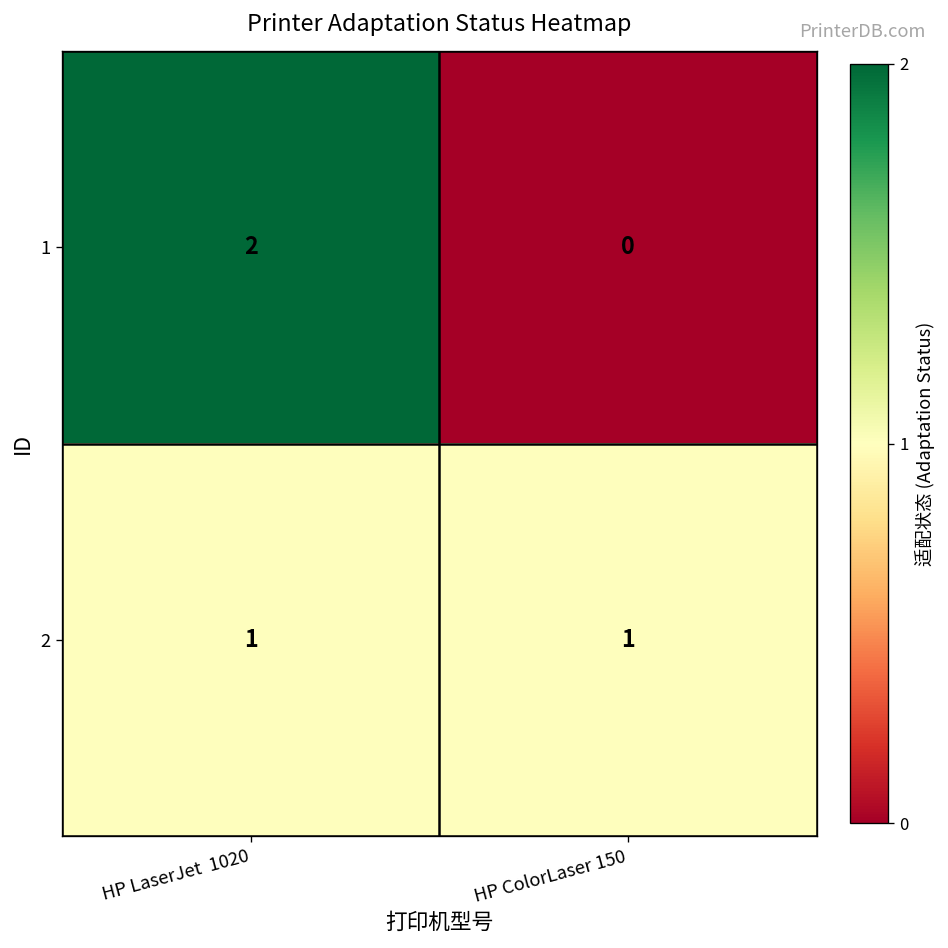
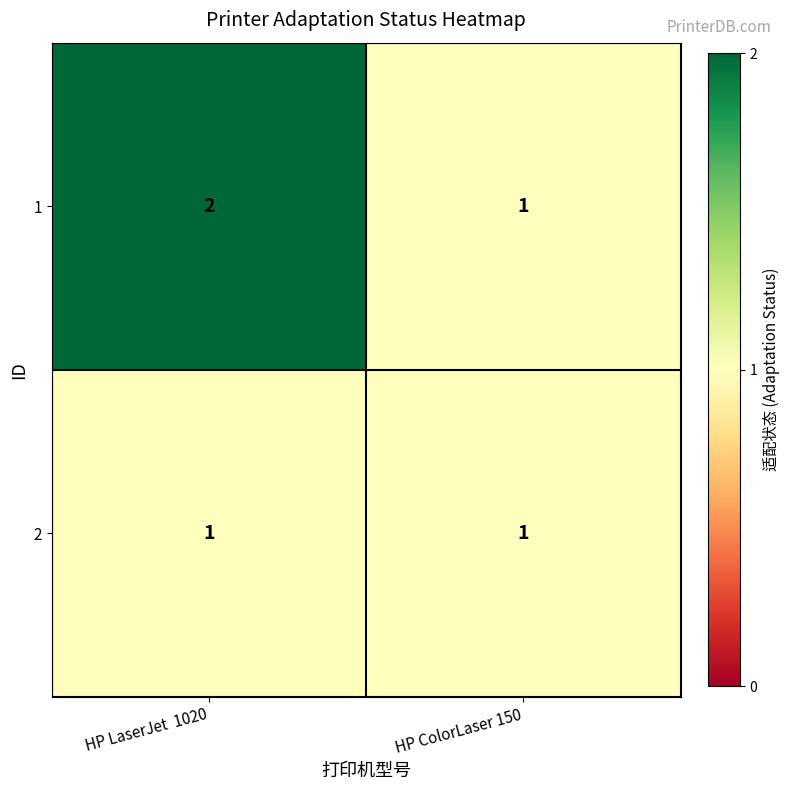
1, HP ColorLaser 150: 0 -> 1
